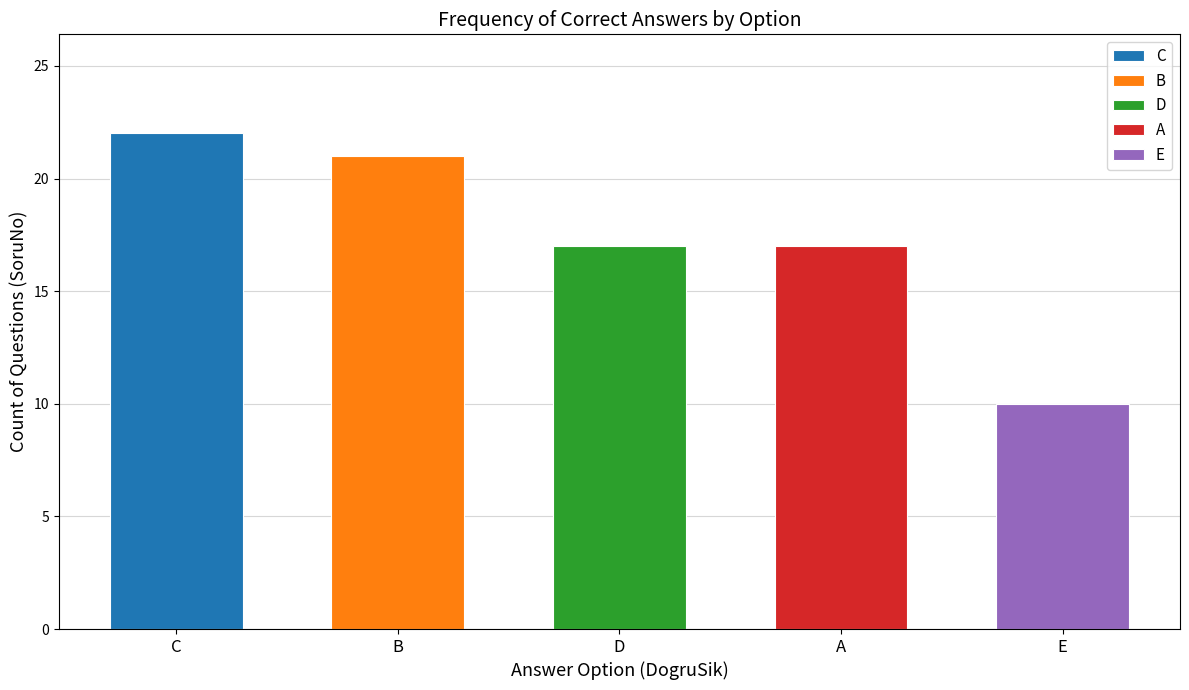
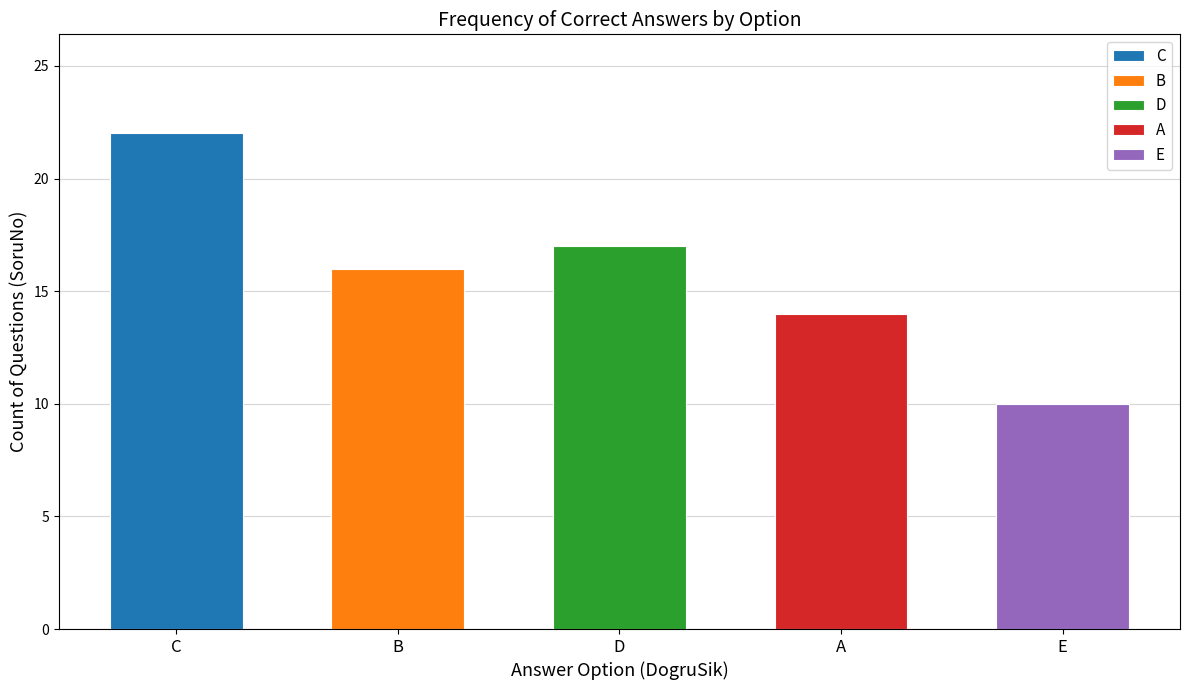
B: 21 -> 16
A: 17 -> 14
